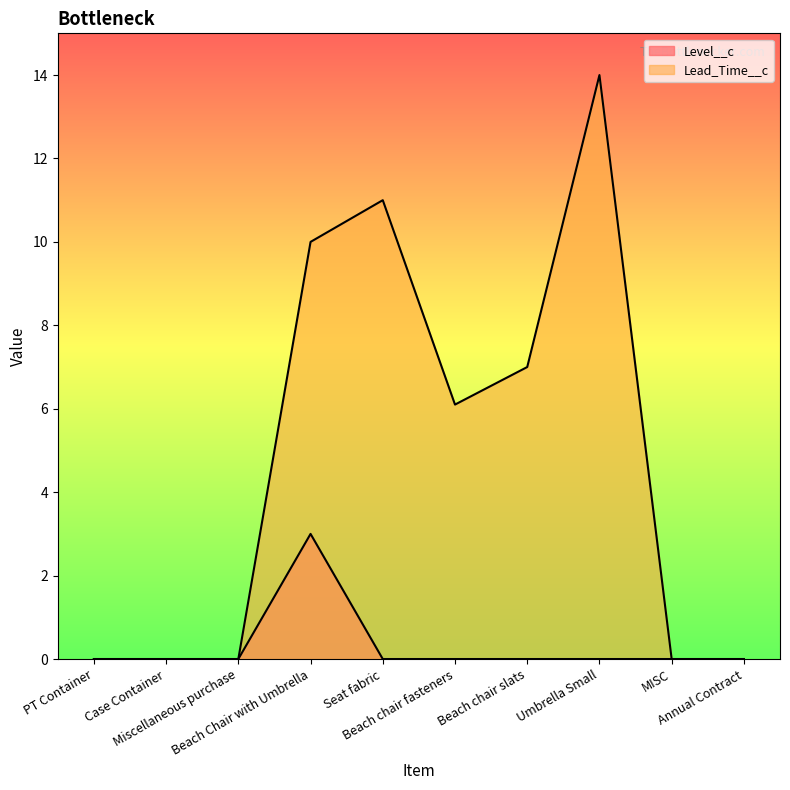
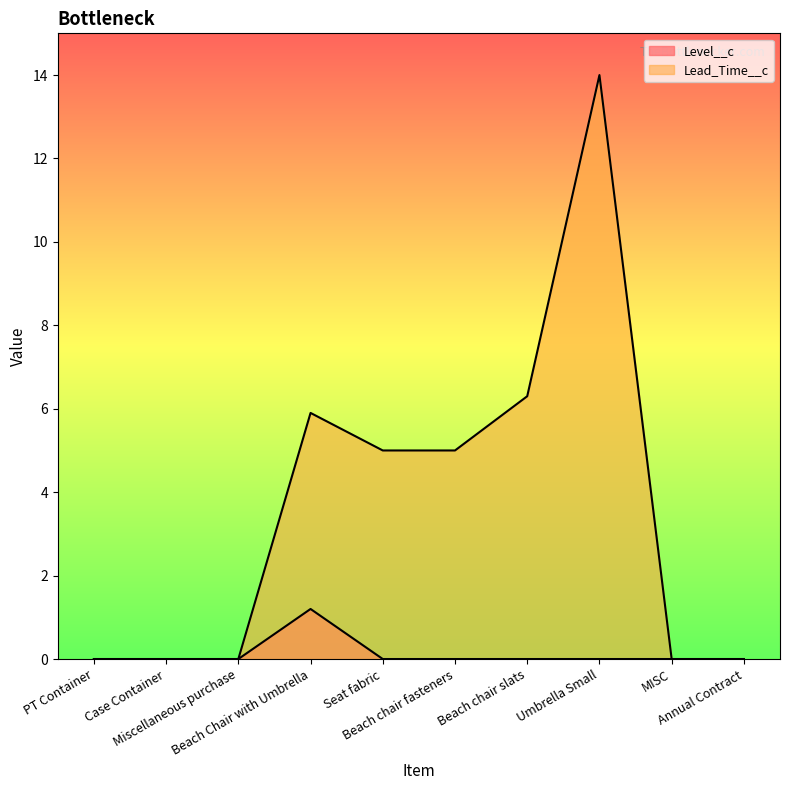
Level__c, Beach Chair with Umbrella: 3.0 -> 1.2
Lead_Time__c, Beach Chair with Umbrella: 10.0 -> 5.9
Lead_Time__c, Seat fabric: 11 -> 5
Lead_Time__c, Beach chair fasteners: 6.1 -> 5.0
Lead_Time__c, Beach chair slats: 7.0 -> 6.3
